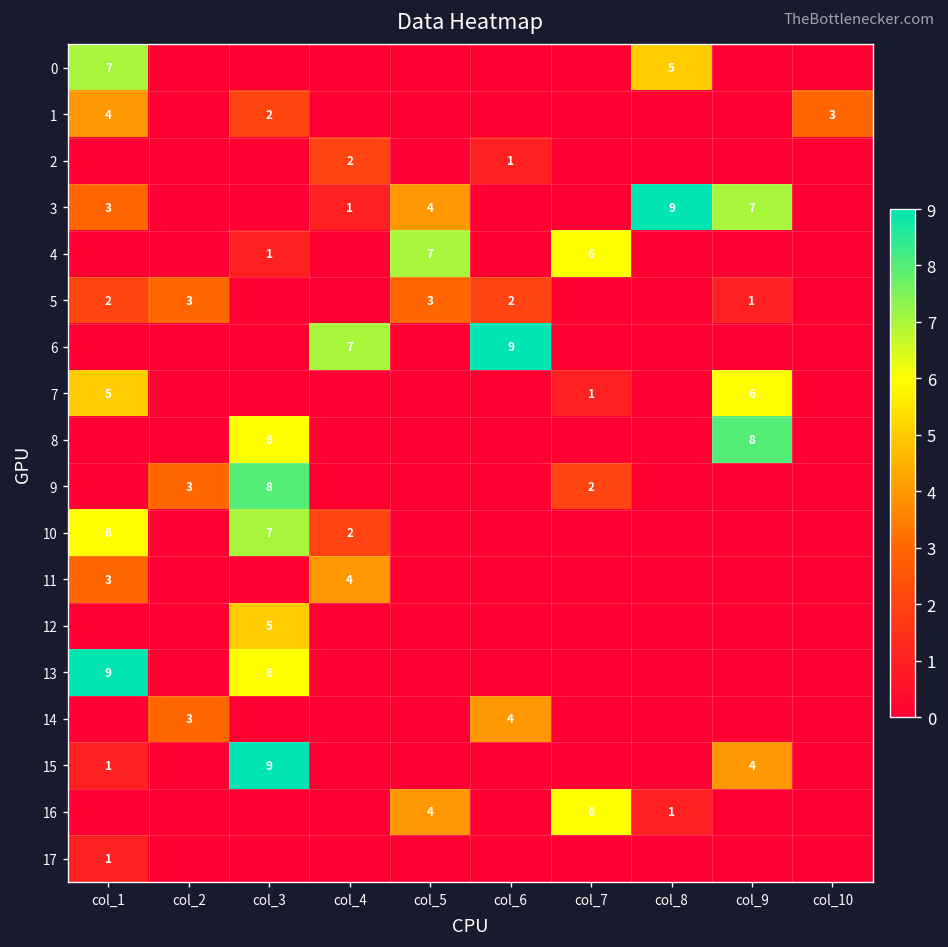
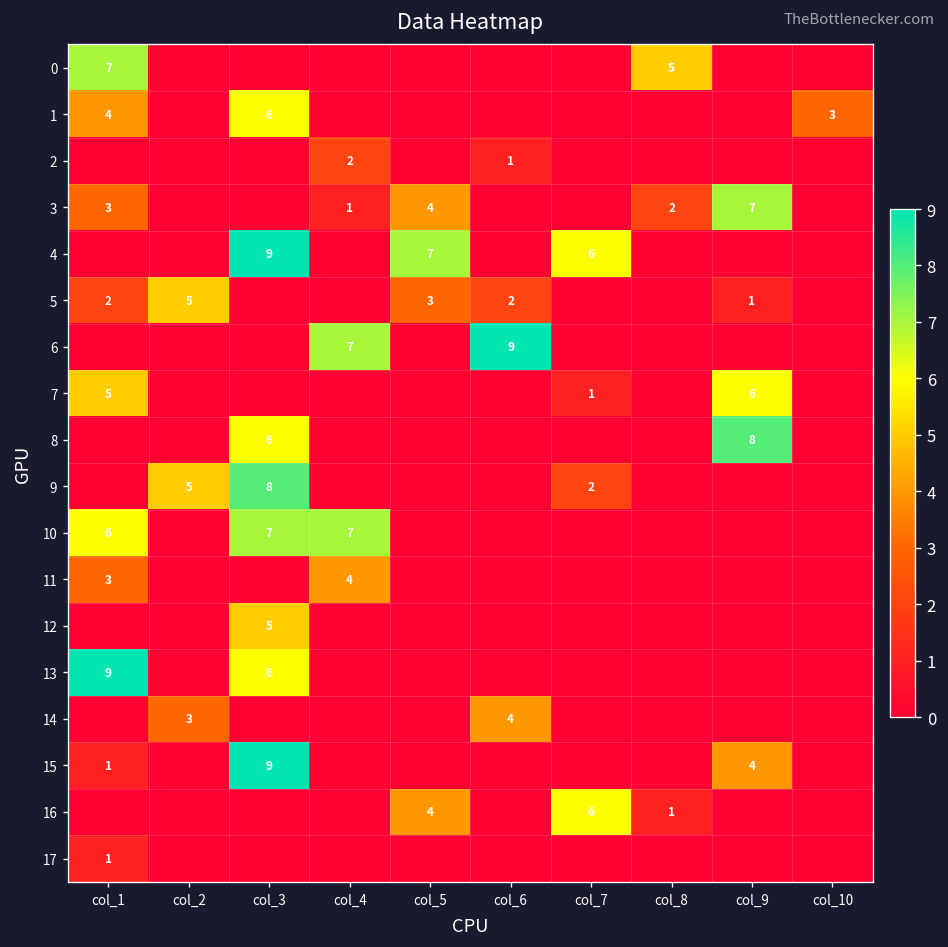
1, col_3: 2 -> 6
3, col_8: 9 -> 2
4, col_3: 1 -> 9
5, col_2: 3 -> 5
9, col_2: 3 -> 5
10, col_4: 2 -> 7
